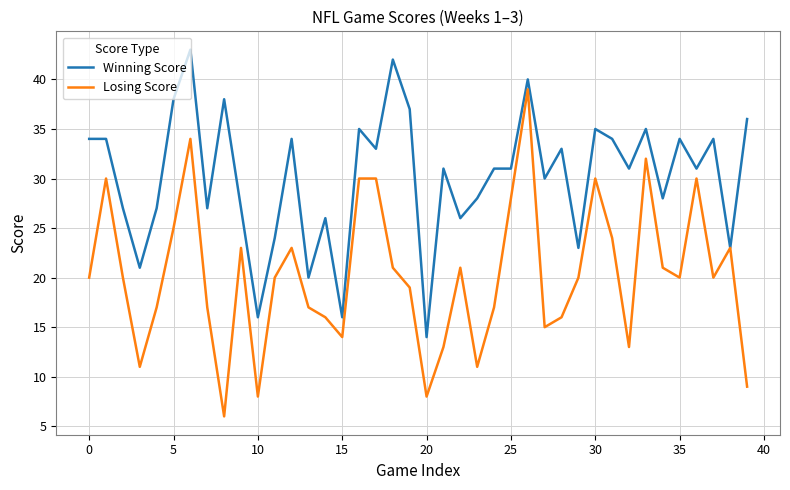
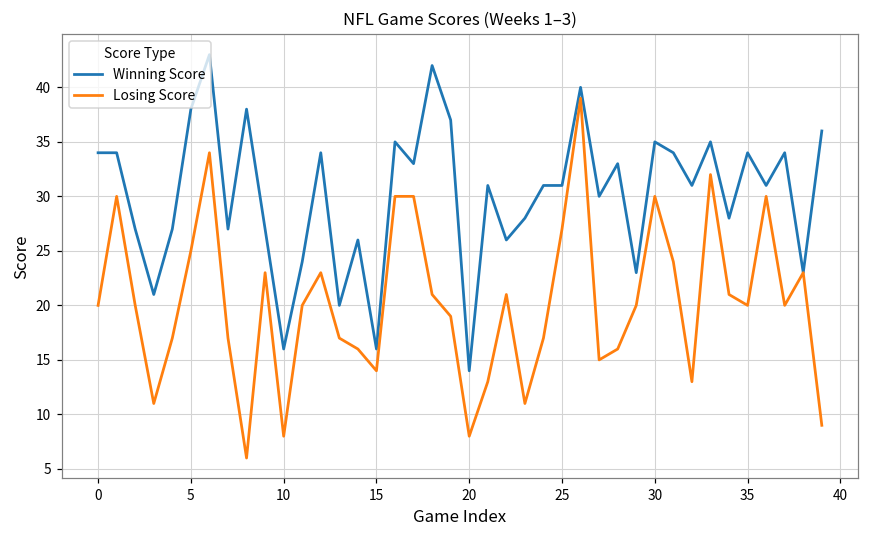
Losing Score, 25: 28 -> 27
